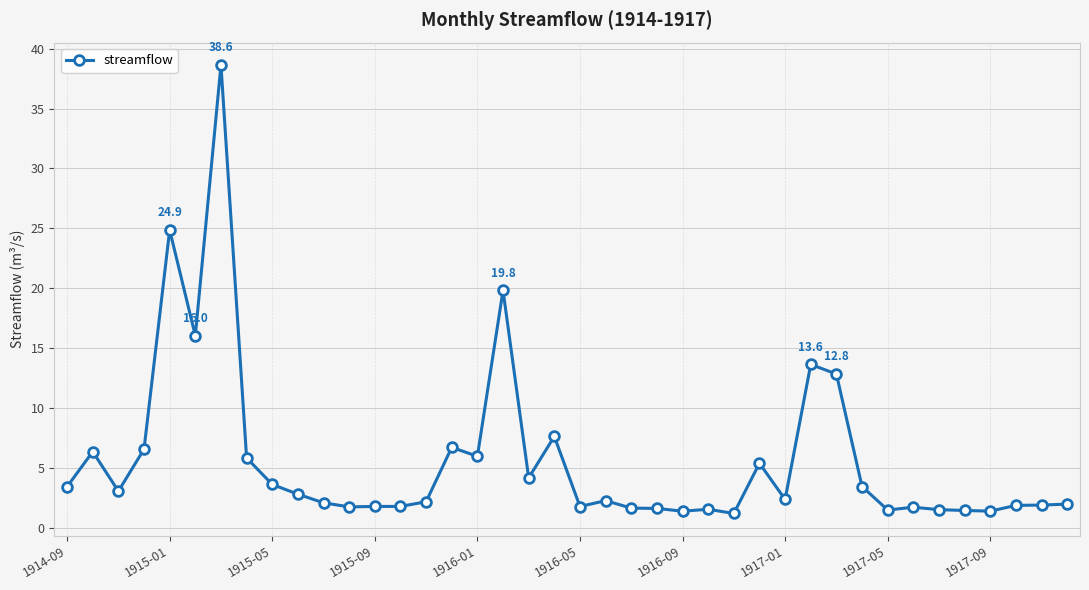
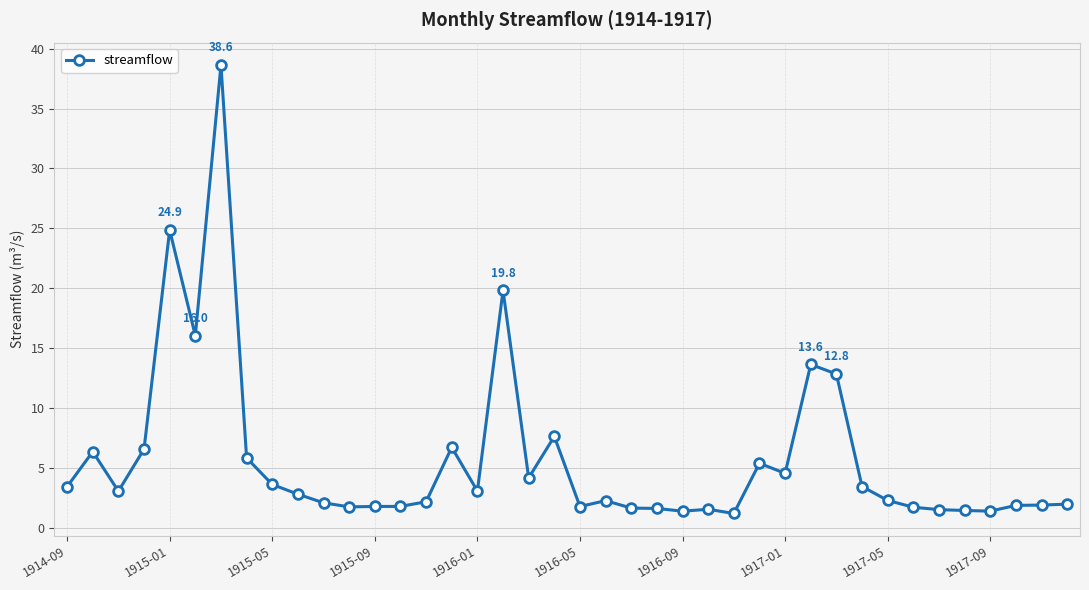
1916-01: 6.0 -> 3.1
1917-01: 2.4 -> 4.6
1917-05: 1.5 -> 2.3
